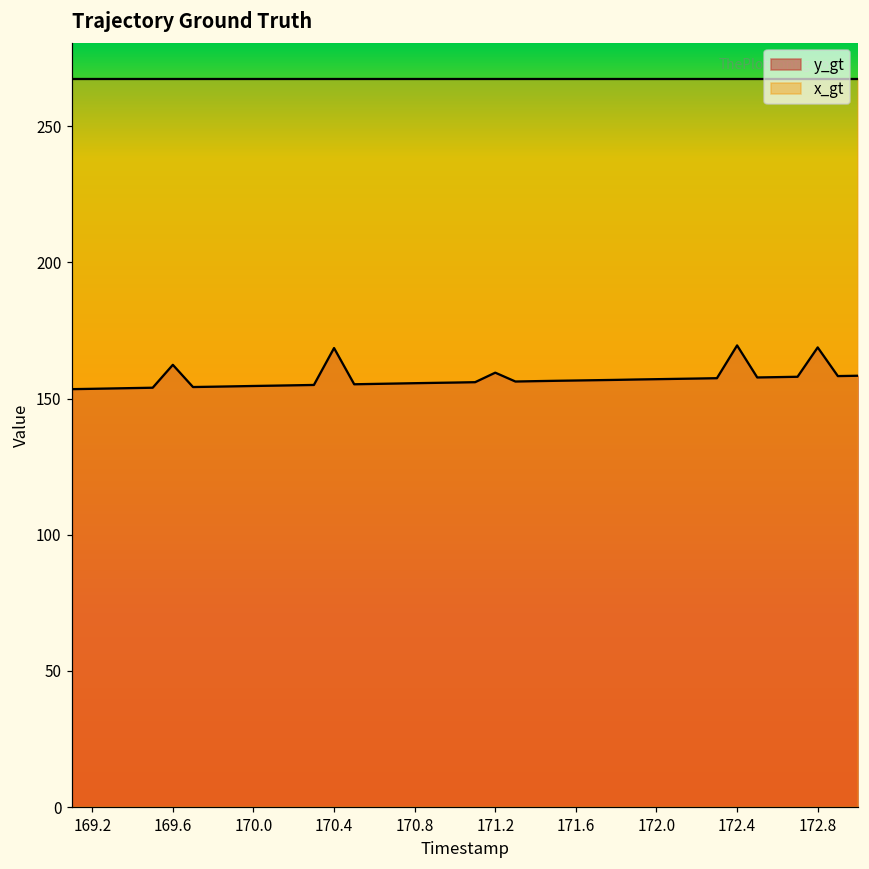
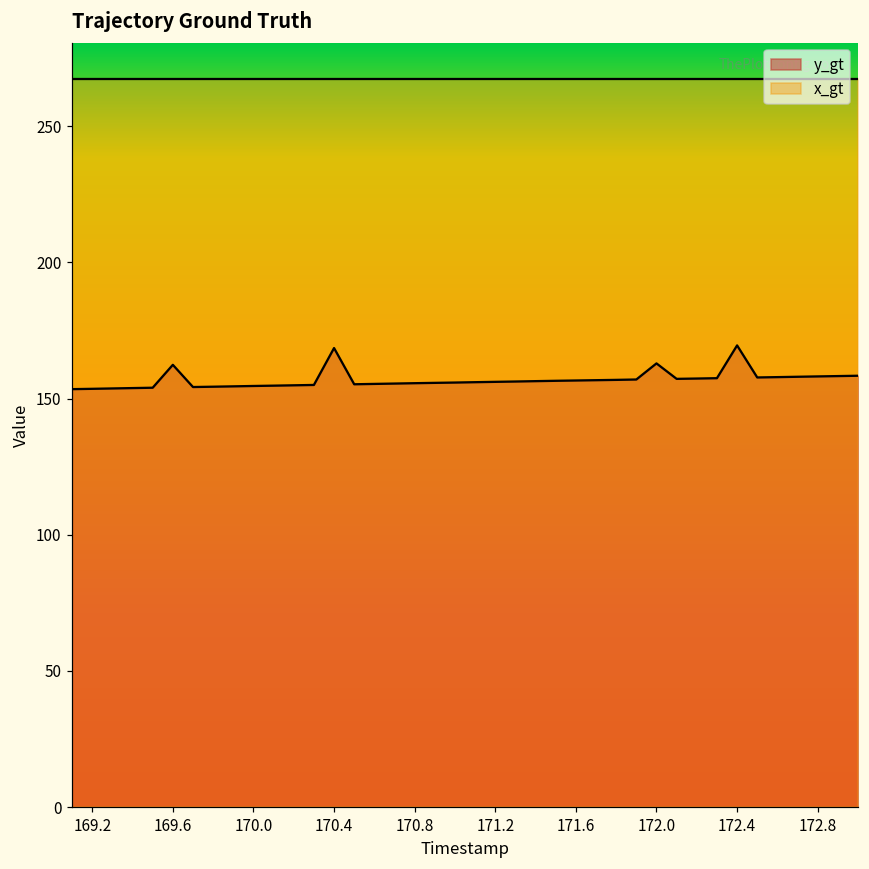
y_gt, 171.2: 159 -> 156
y_gt, 172.0: 157 -> 163
y_gt, 172.8: 169 -> 158
